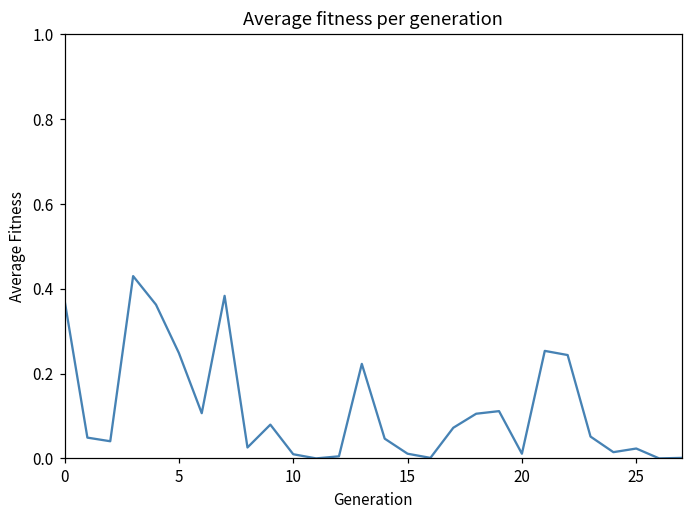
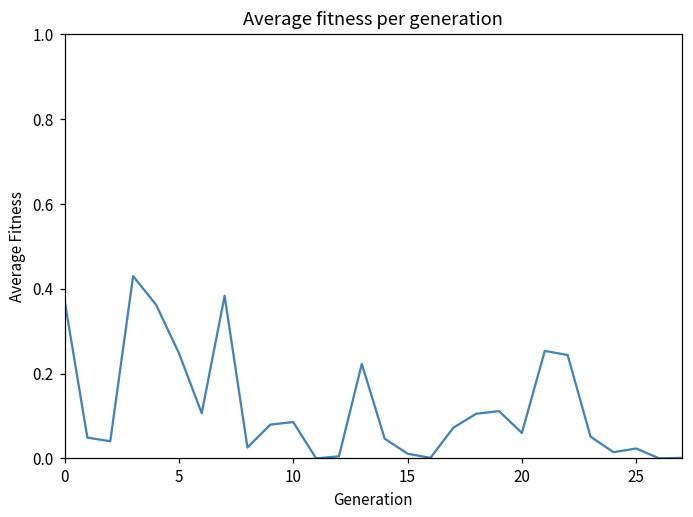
10: 0.01 -> 0.09
20: 0.01 -> 0.06
